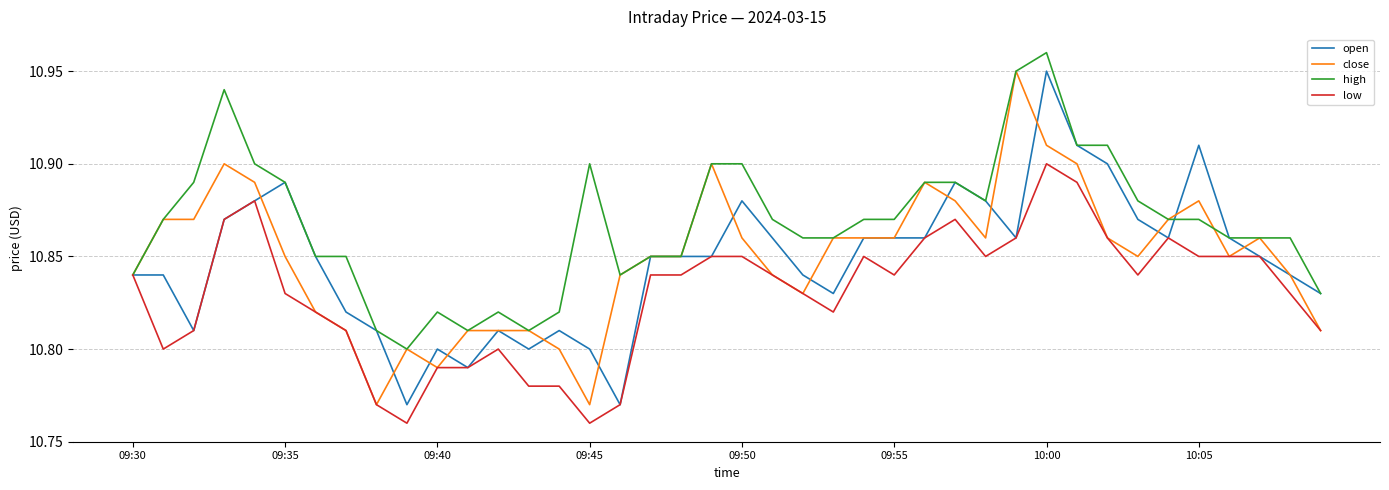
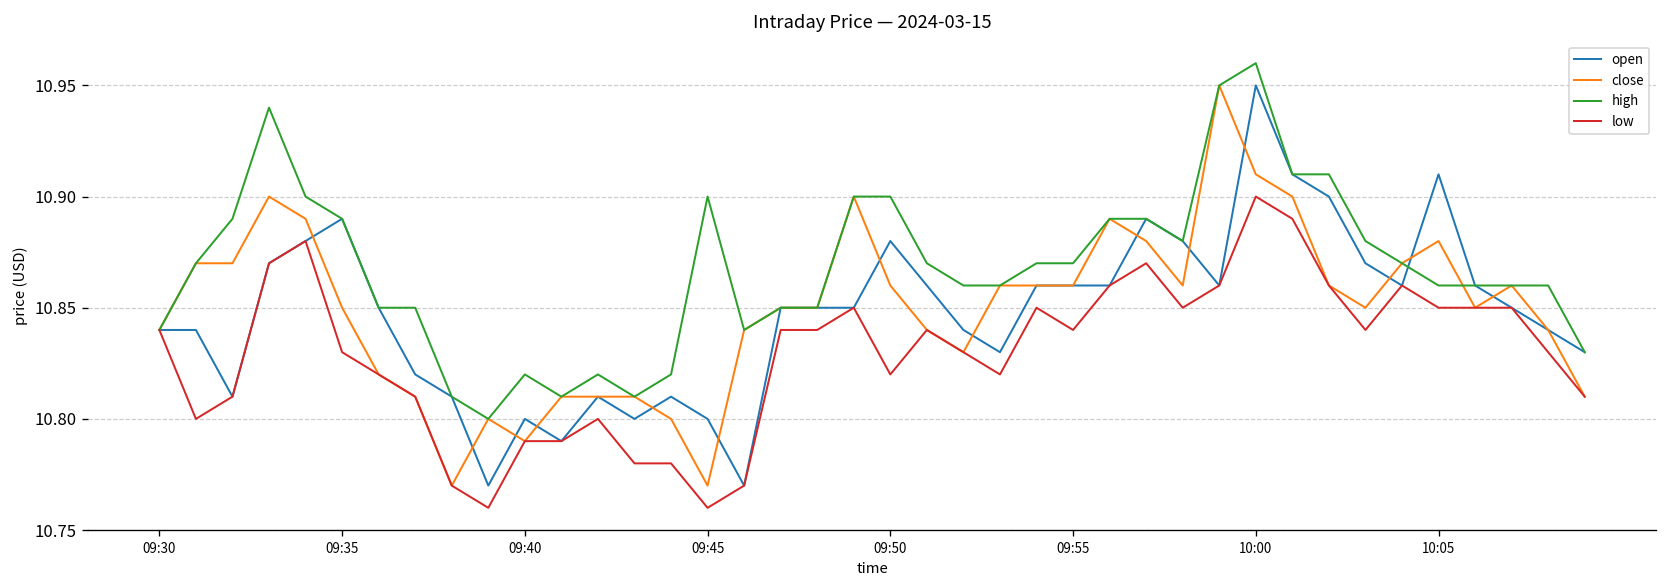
low, 09:50: 10.85 -> 10.82
high, 10:05: 10.87 -> 10.86
